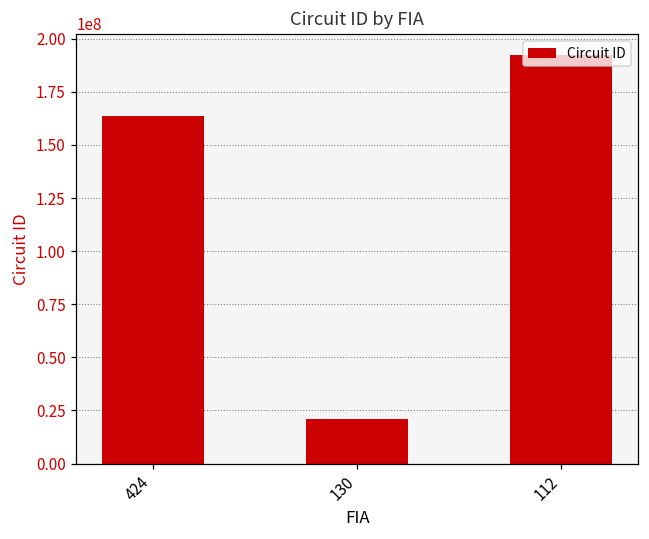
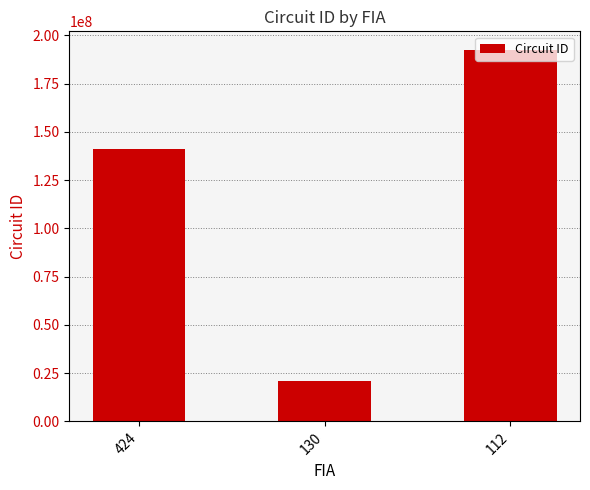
424: 164000000 -> 141000000
